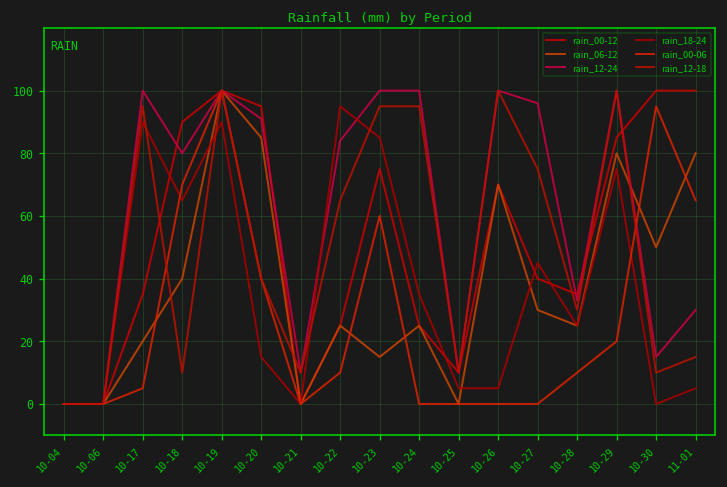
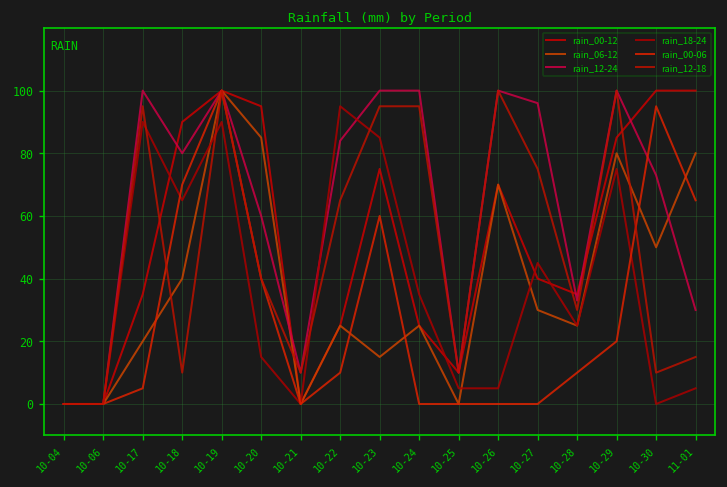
rain_12-24, 10-20: 91 -> 60
rain_12-24, 10-30: 15 -> 73
